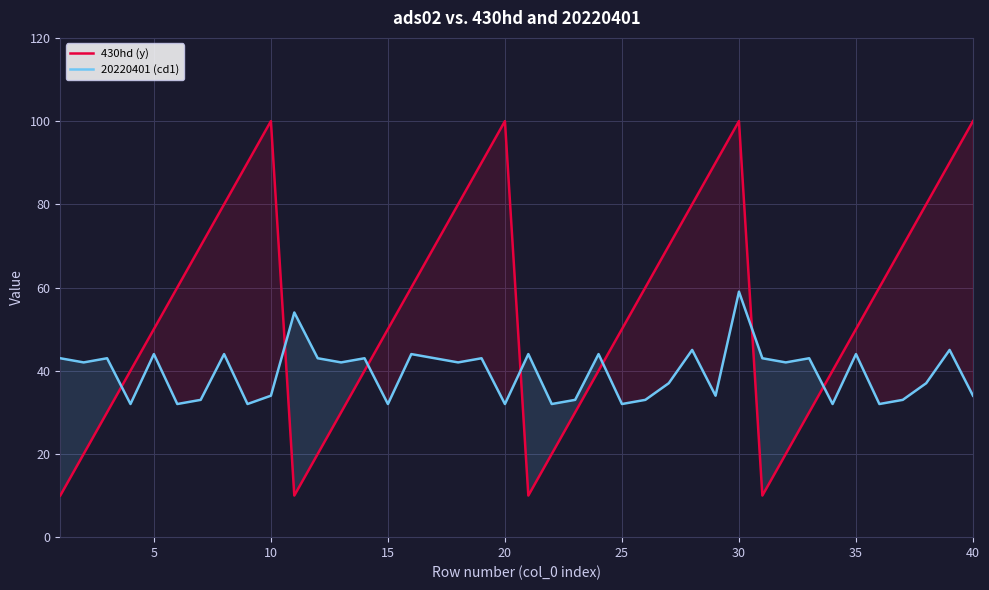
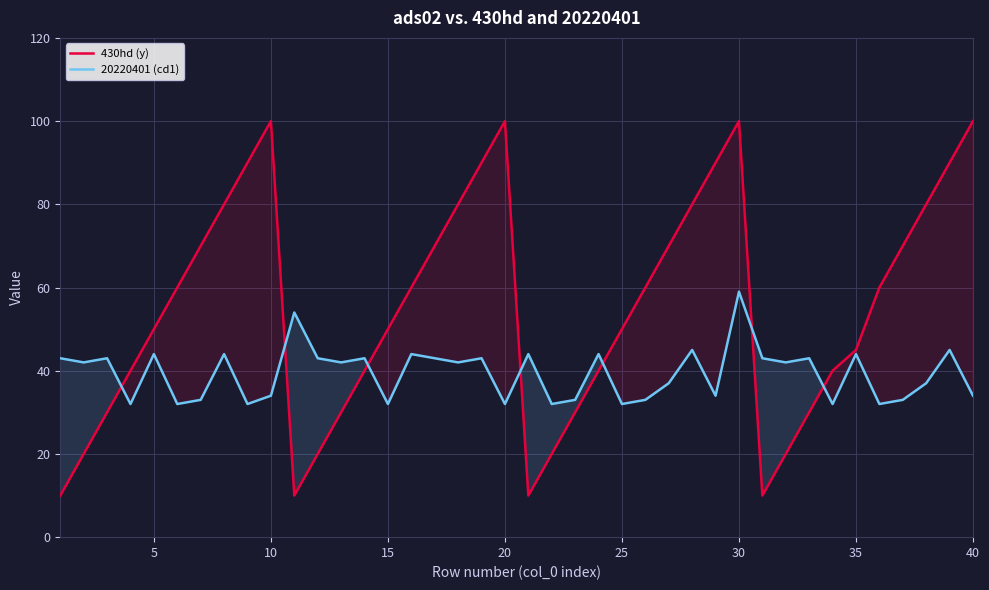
430hd (y), 35: 50 -> 45
